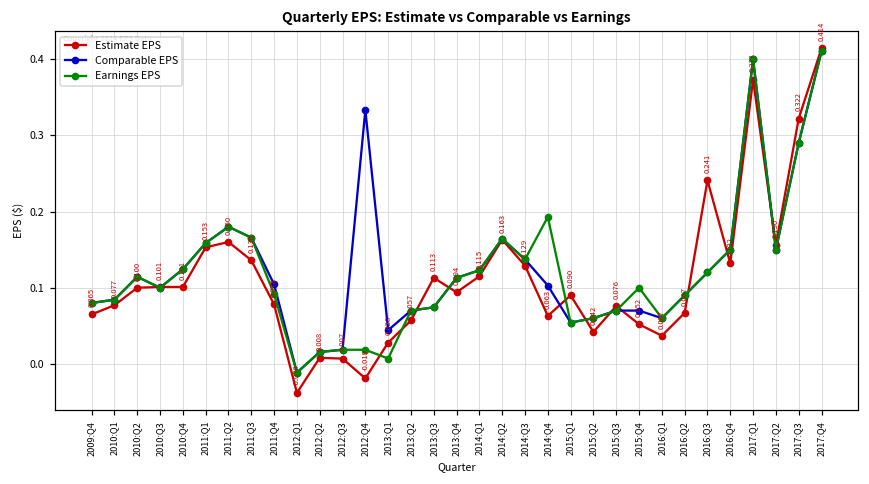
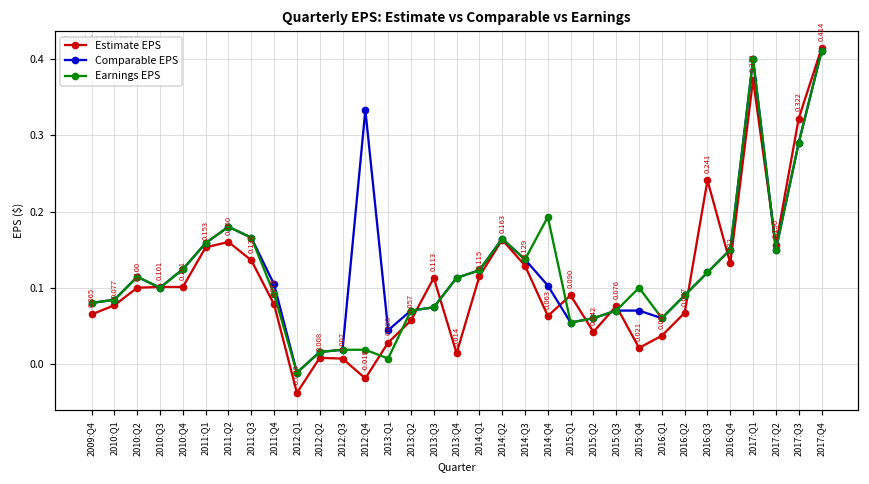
Estimate EPS, 2013:Q4: 0.094 -> 0.014
Estimate EPS, 2015:Q4: 0.052 -> 0.021
